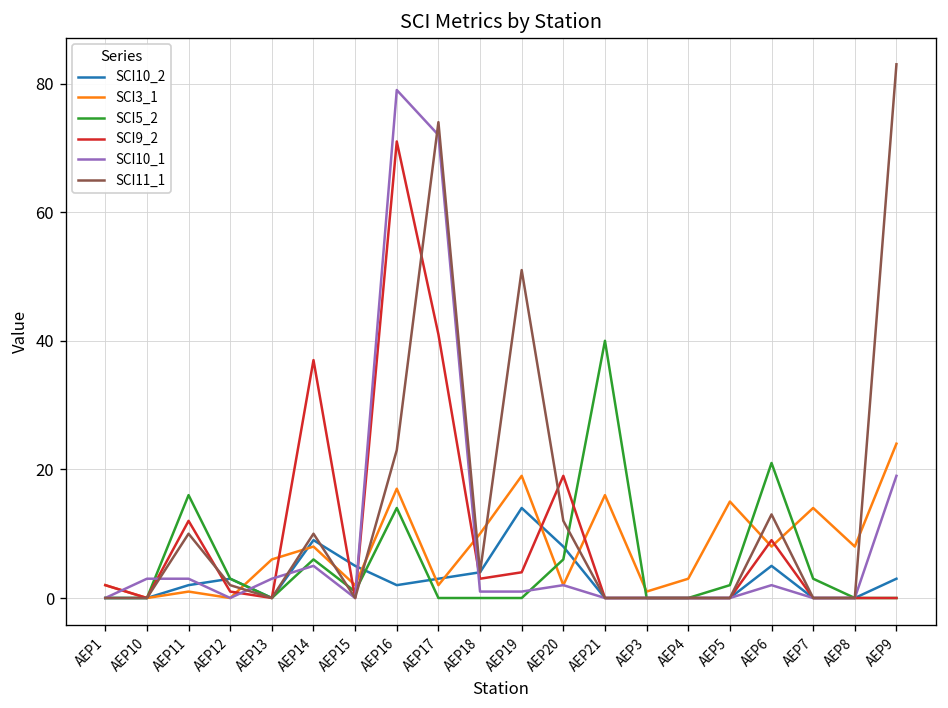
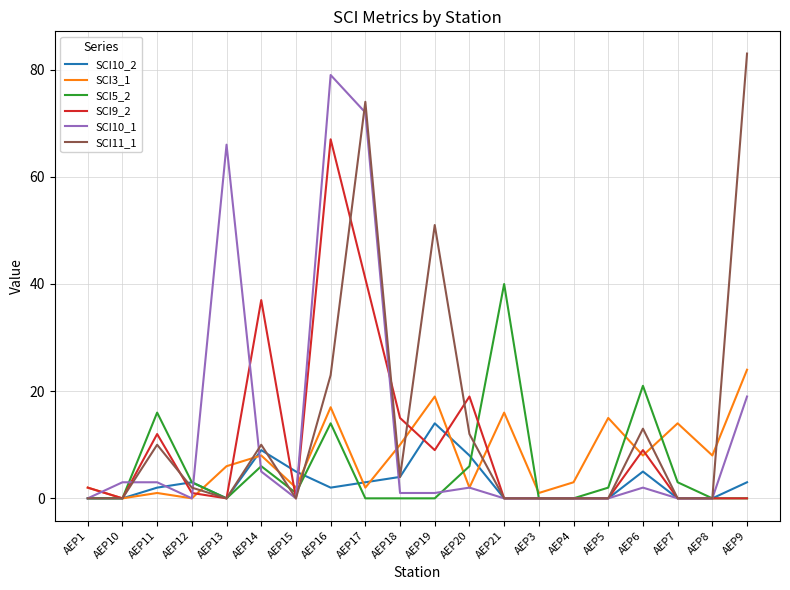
SCI10_1, AEP13: 3 -> 66
SCI9_2, AEP16: 71 -> 67
SCI9_2, AEP18: 3 -> 15
SCI9_2, AEP19: 4 -> 9
